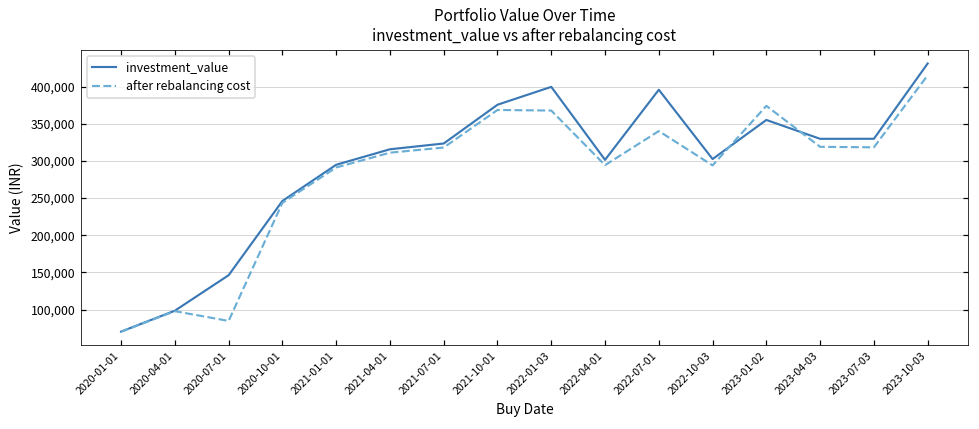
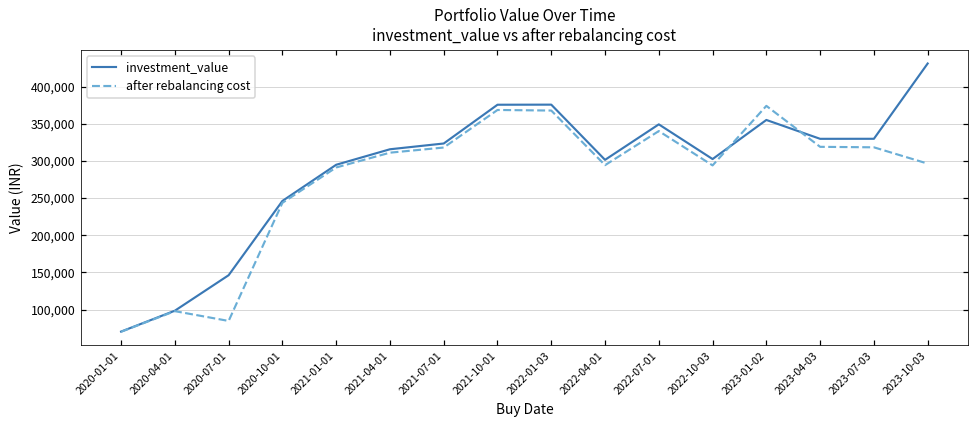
investment_value, 2022-01-03: 400,000 -> 380,000
investment_value, 2022-07-01: 400,000 -> 350,000
after rebalancing cost, 2023-10-03: 420,000 -> 300,000
